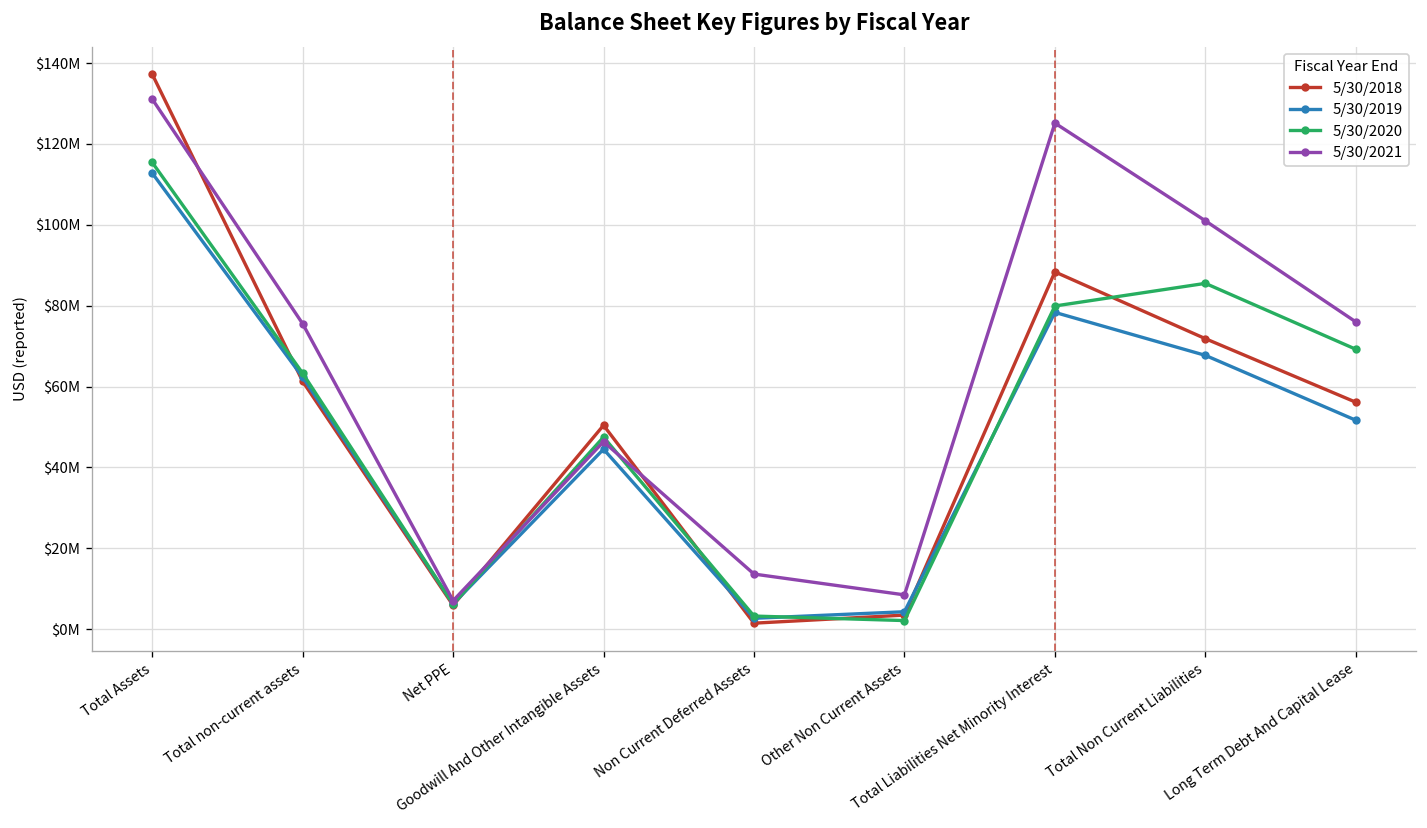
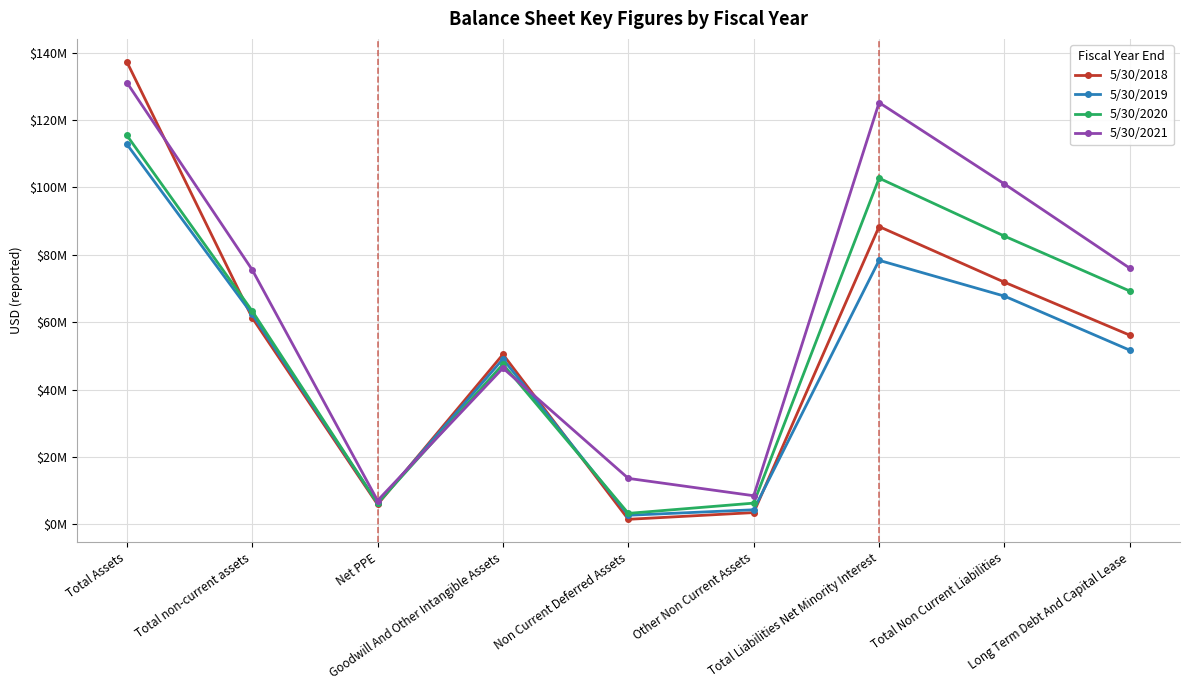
5/30/2019, Goodwill And Other Intangible Assets: $45000000 -> $49000000
5/30/2020, Other Non Current Assets: $2000000 -> $6000000
5/30/2020, Total Liabilities Net Minority Interest: $80000000 -> $103000000
